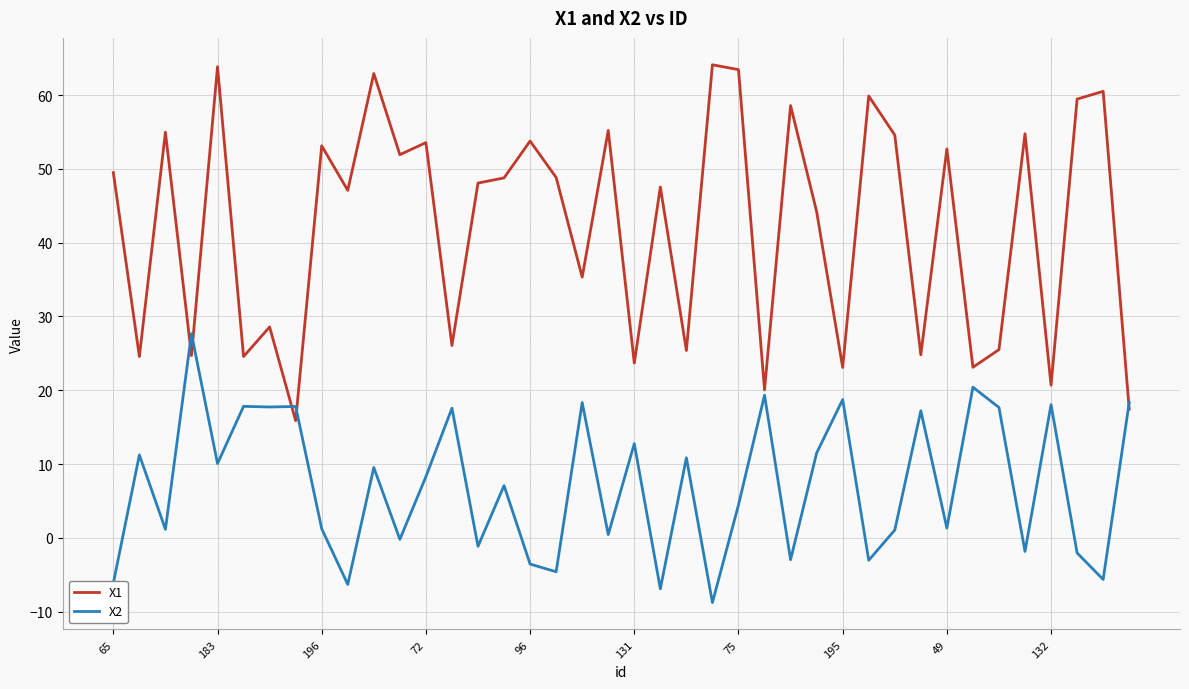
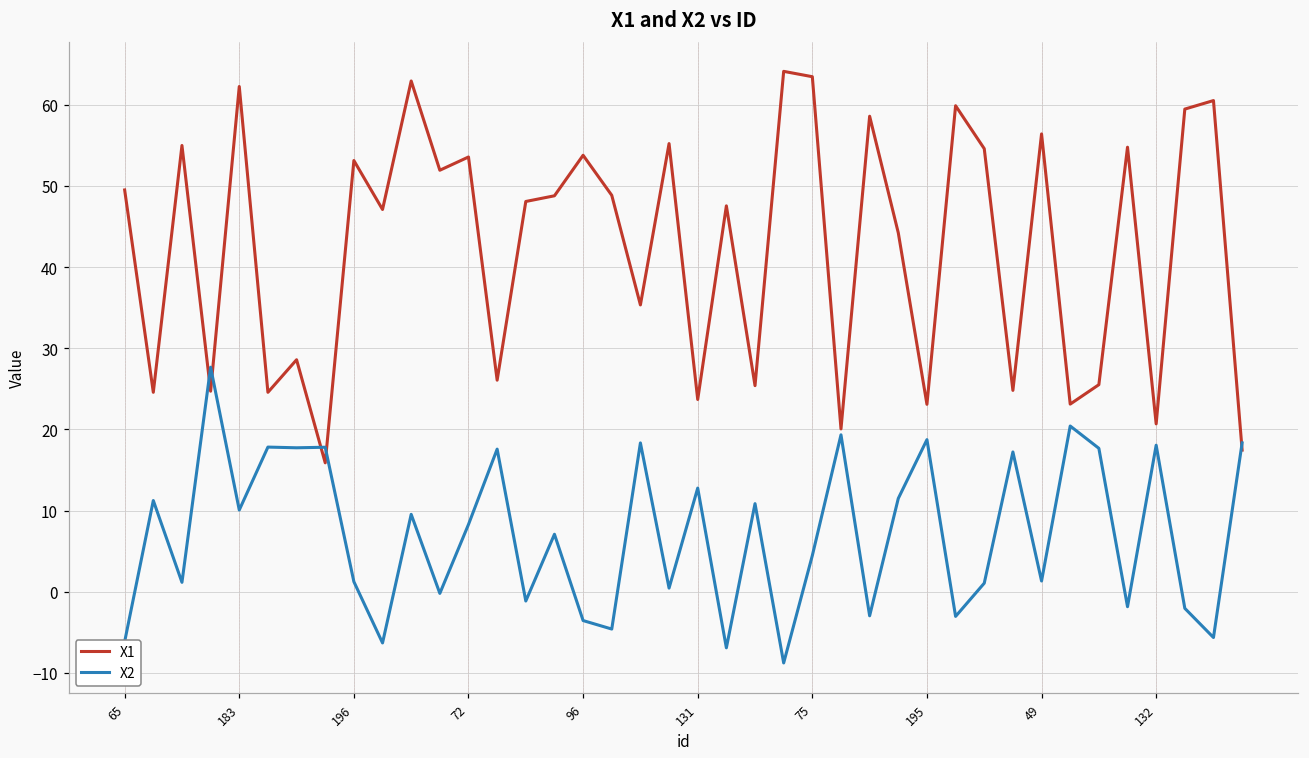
X1, 183: 64 -> 62
X1, 49: 53 -> 56
